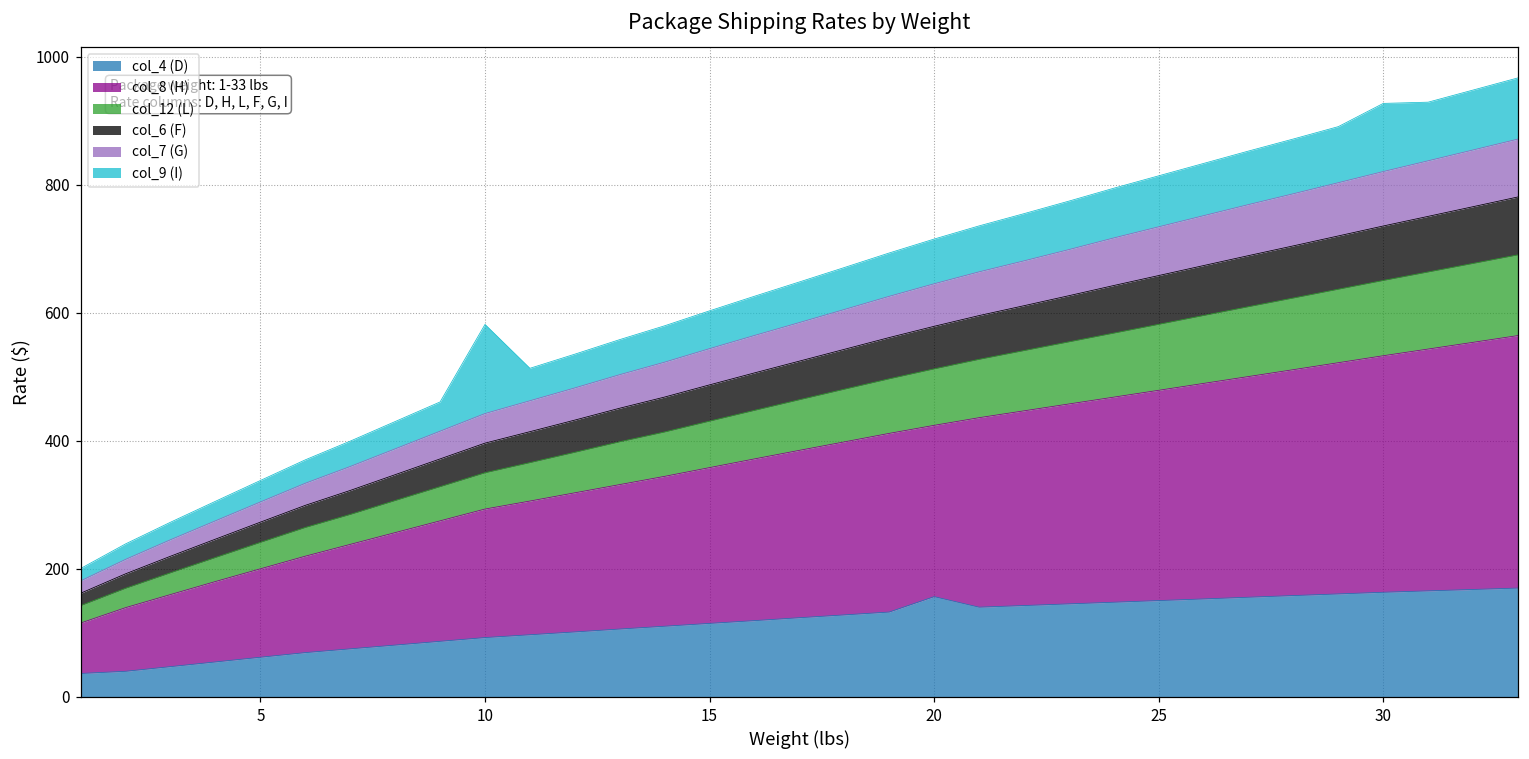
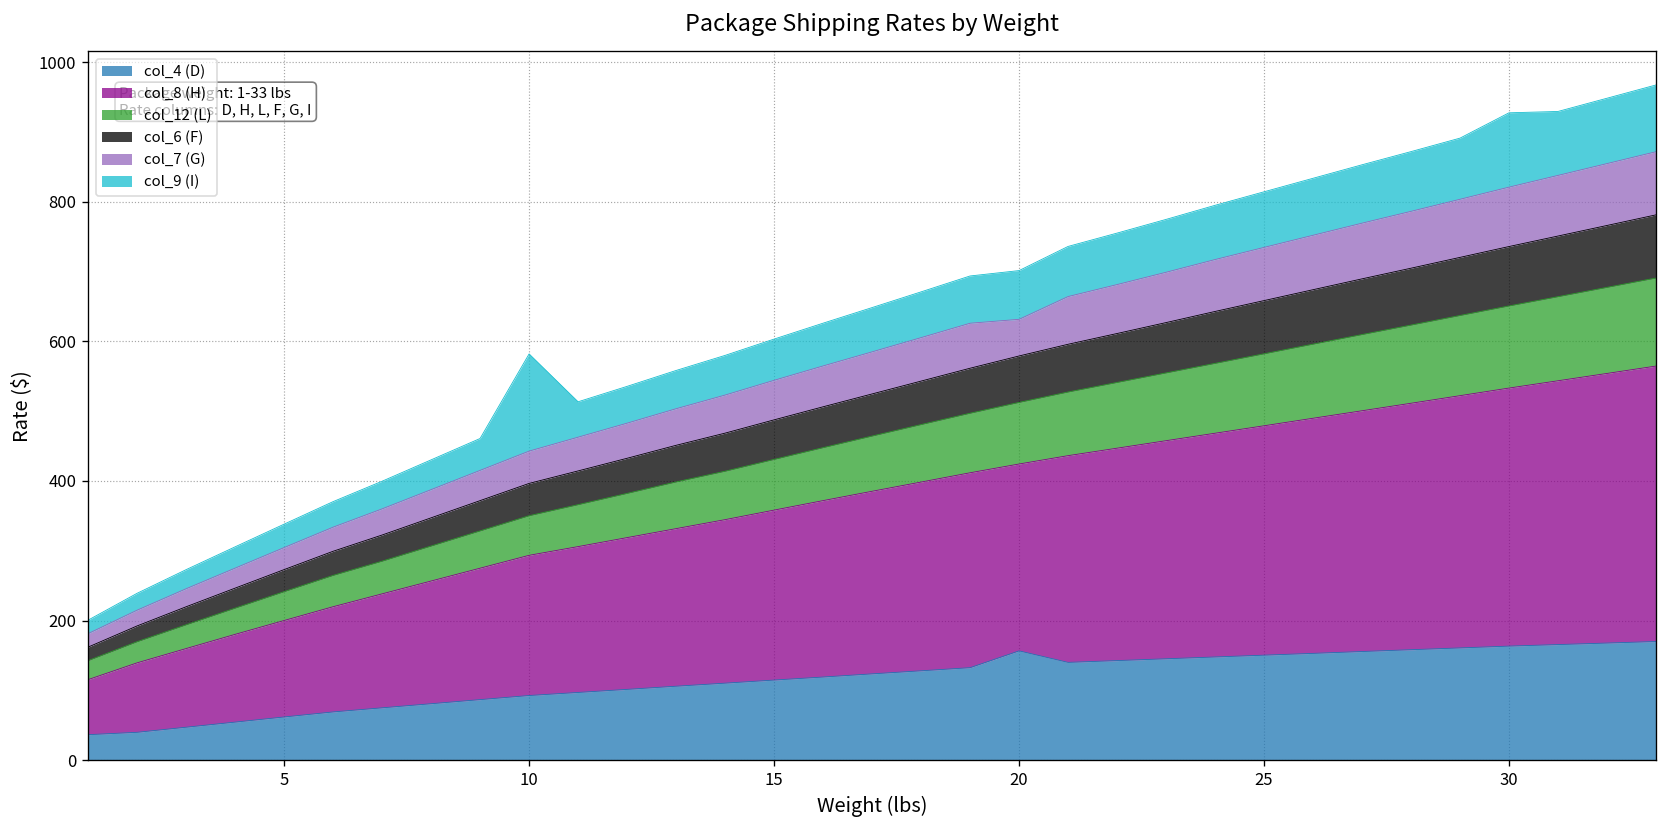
col_7 (G), 20: 70 -> 50
